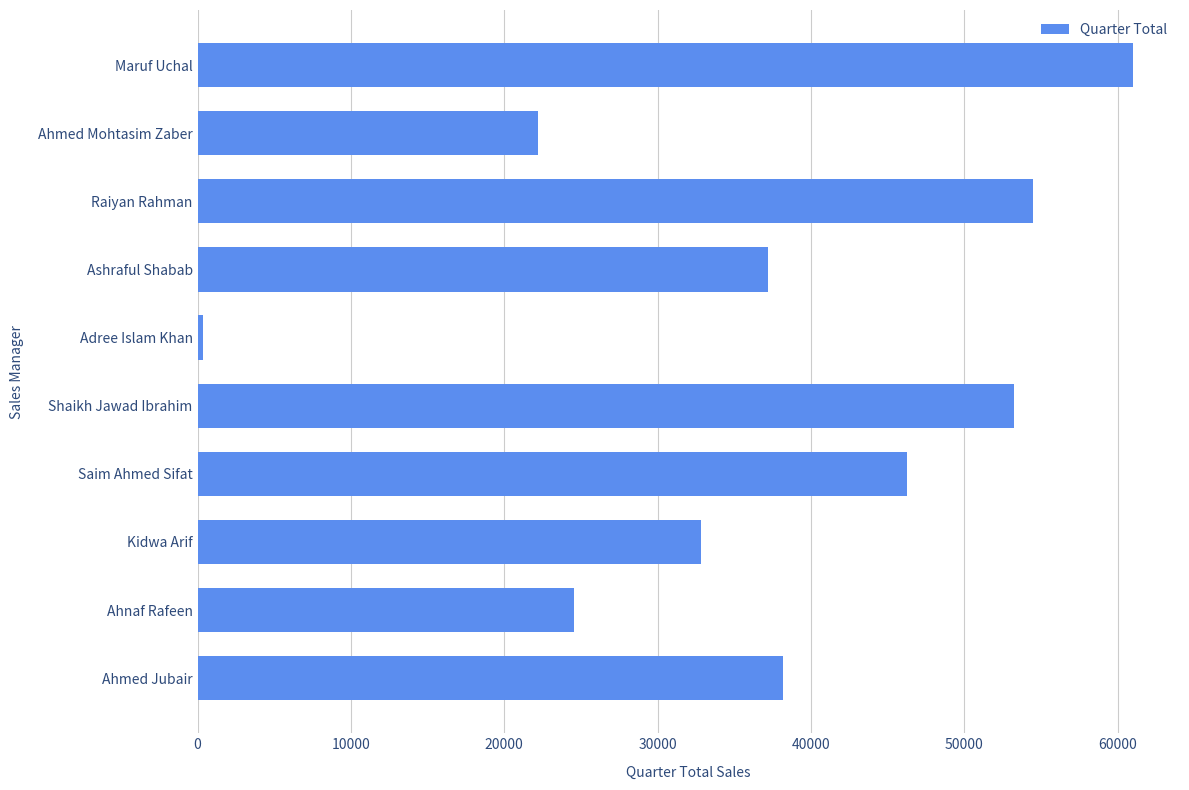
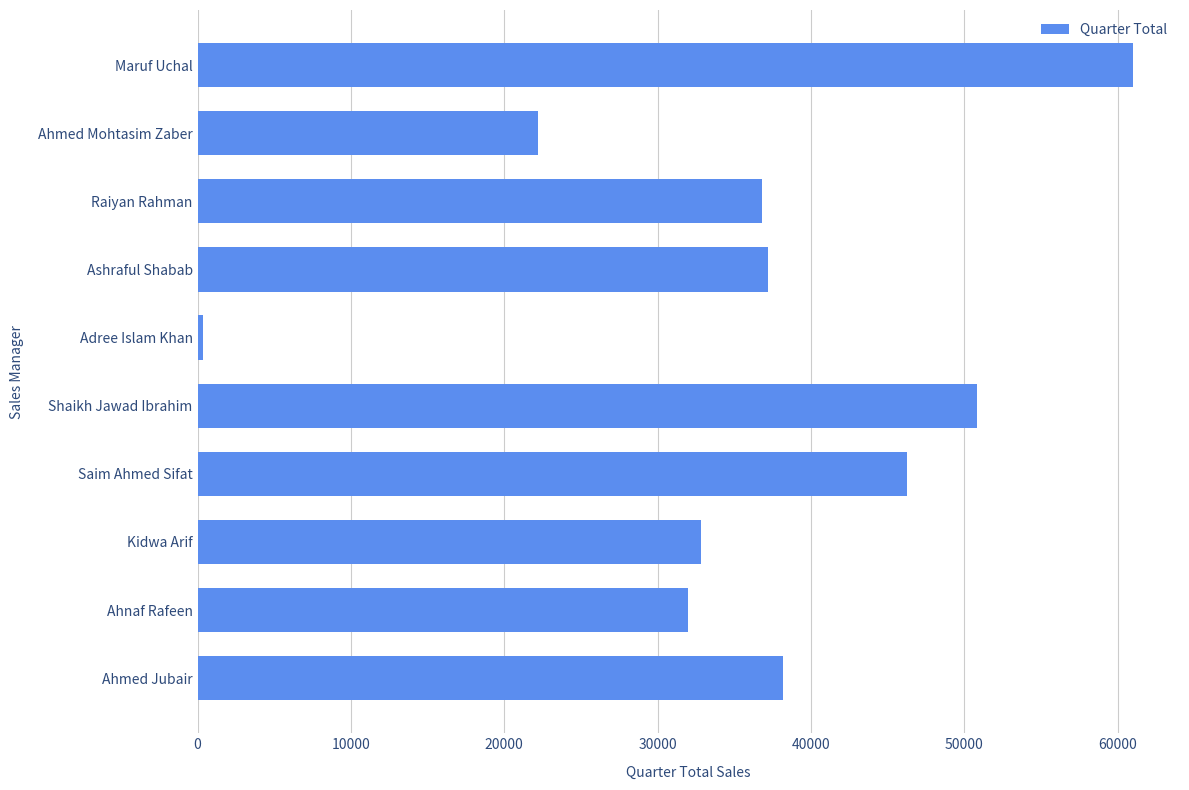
Raiyan Rahman: 54400 -> 36800
Shaikh Jawad Ibrahim: 53200 -> 50800
Ahnaf Rafeen: 24500 -> 32000
